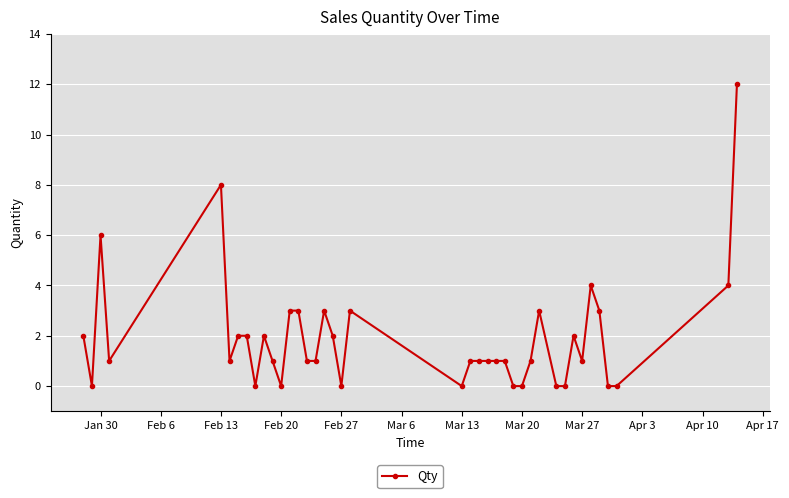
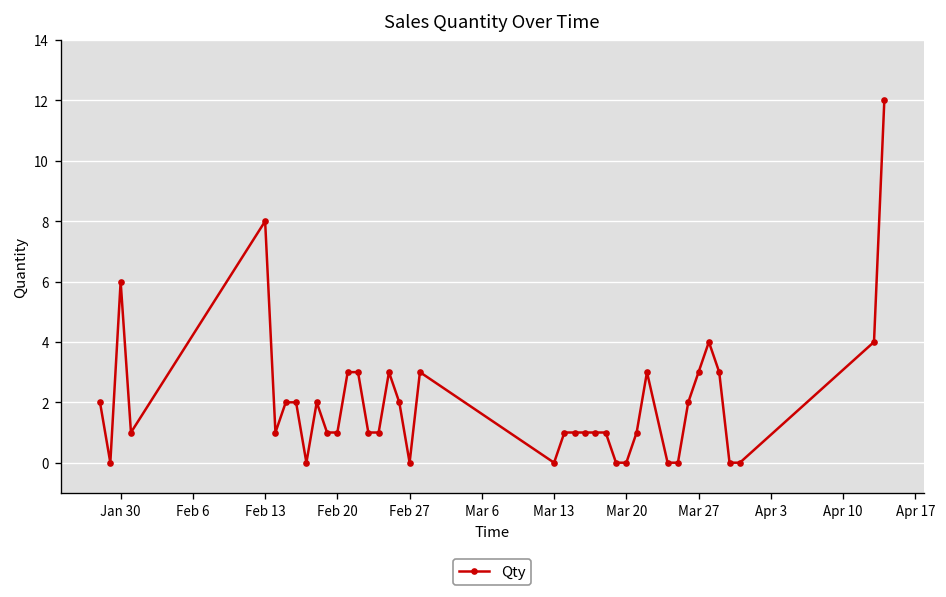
Feb 20: 0 -> 1
Mar 27: 1 -> 3
